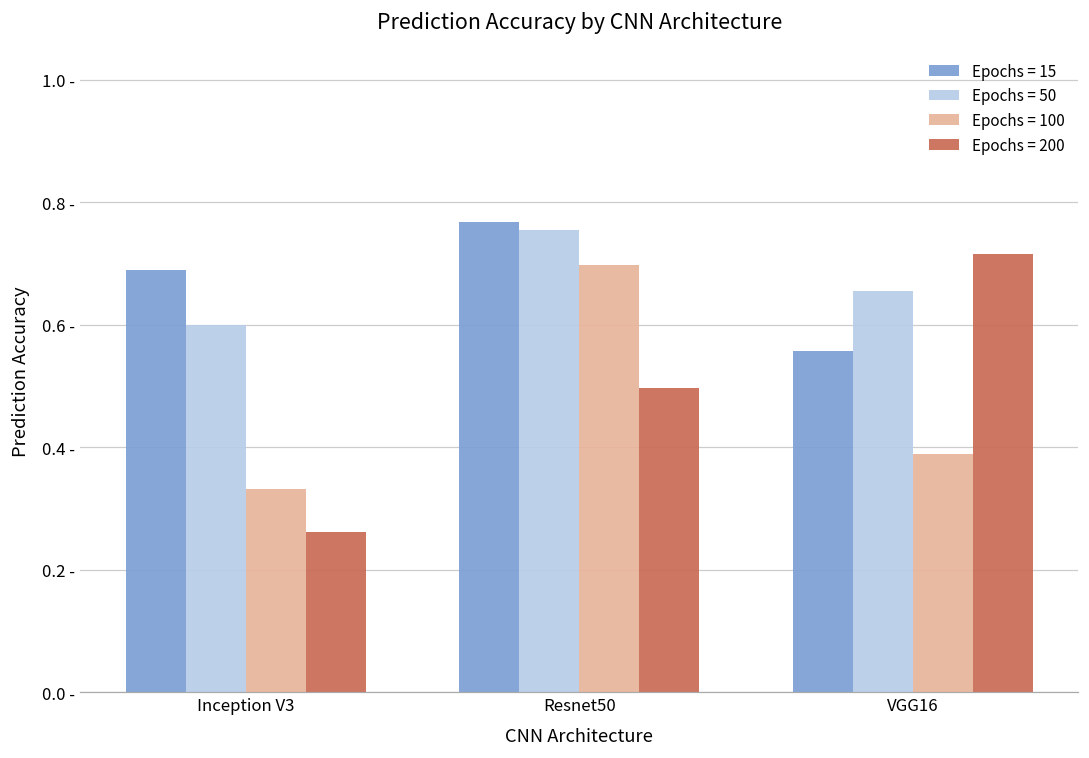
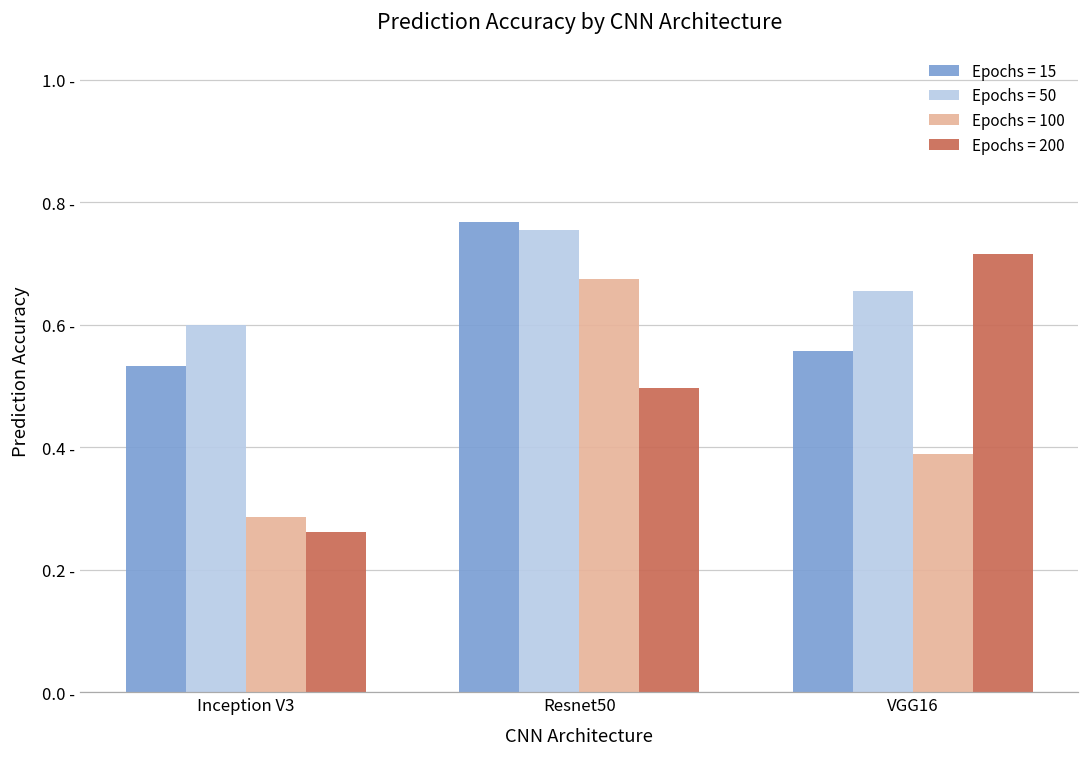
Epochs = 15, Inception V3: 0.69 - -> 0.53 -
Epochs = 100, Inception V3: 0.33 - -> 0.29 -
Epochs = 100, Resnet50: 0.70 - -> 0.68 -
